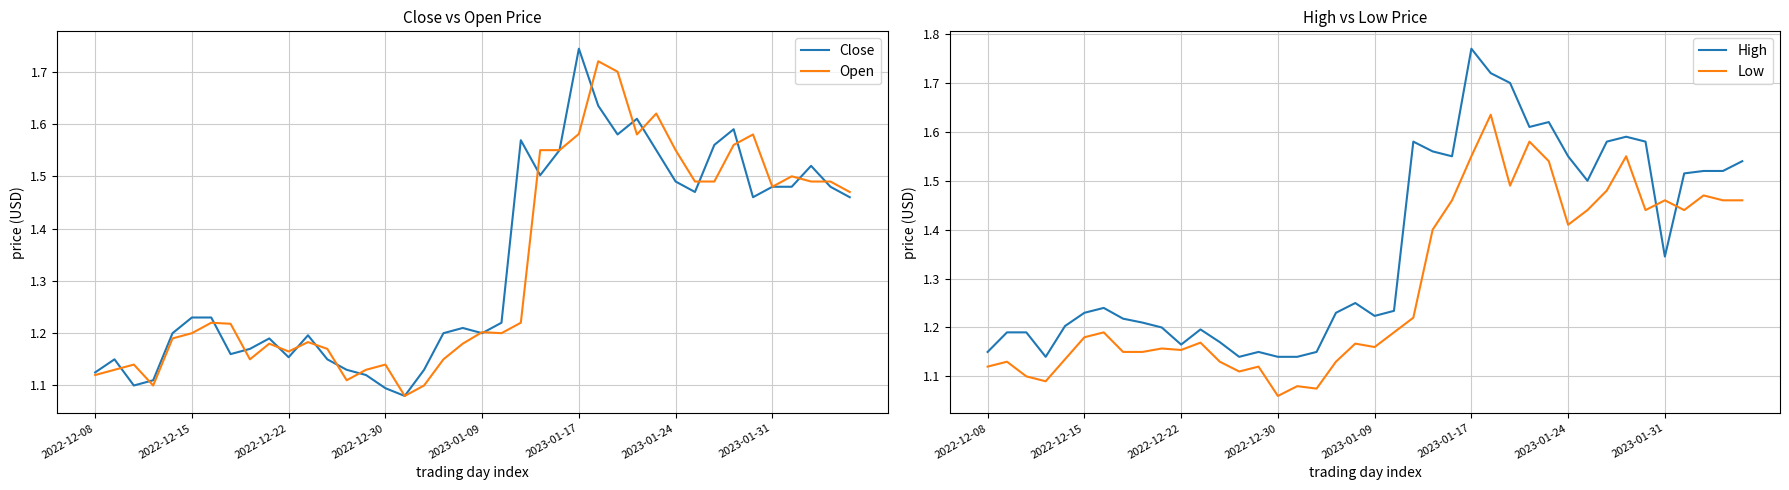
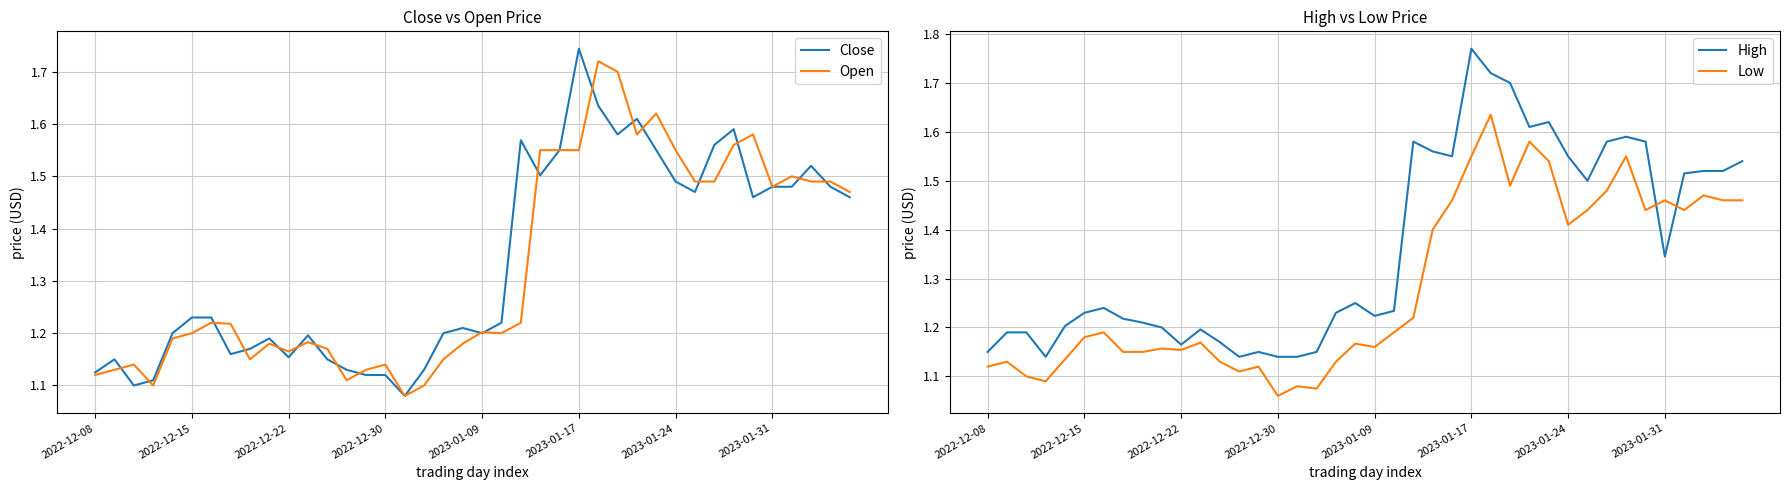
Close vs Open Price, Close, 2022-12-30: 1.09 -> 1.12
Close vs Open Price, Open, 2023-01-17: 1.58 -> 1.55
